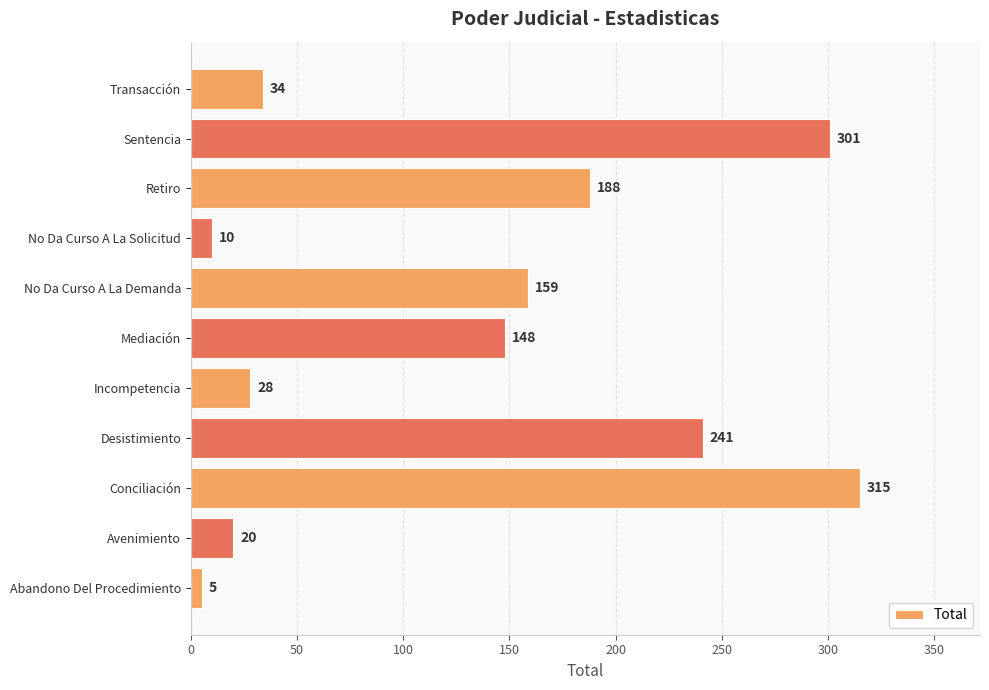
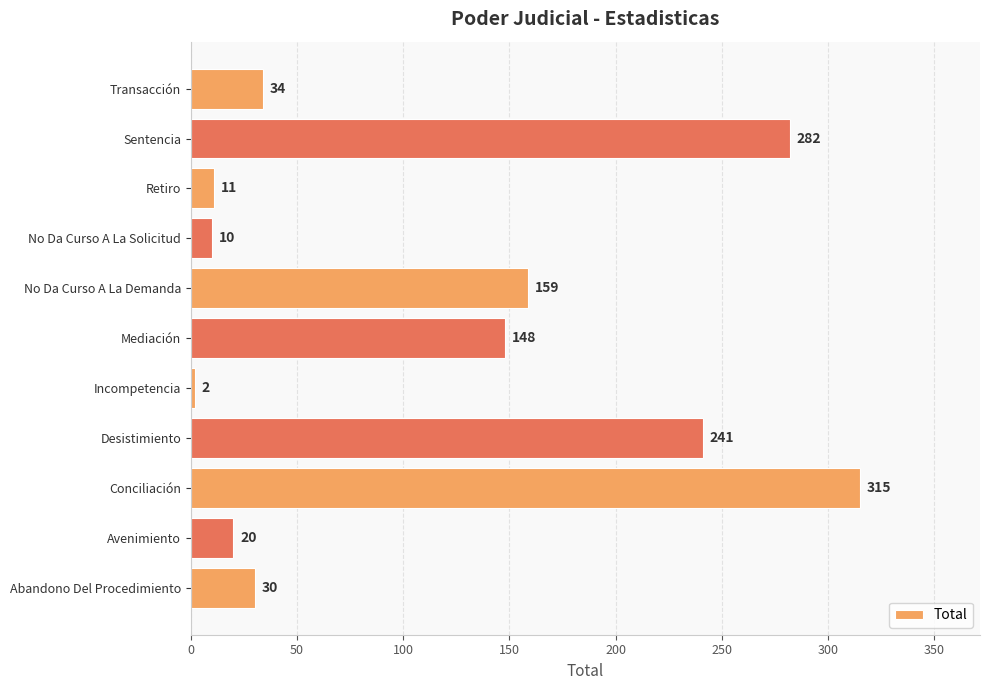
Sentencia: 301 -> 282
Retiro: 188 -> 11
Incompetencia: 28 -> 2
Abandono Del Procedimiento: 5 -> 30
